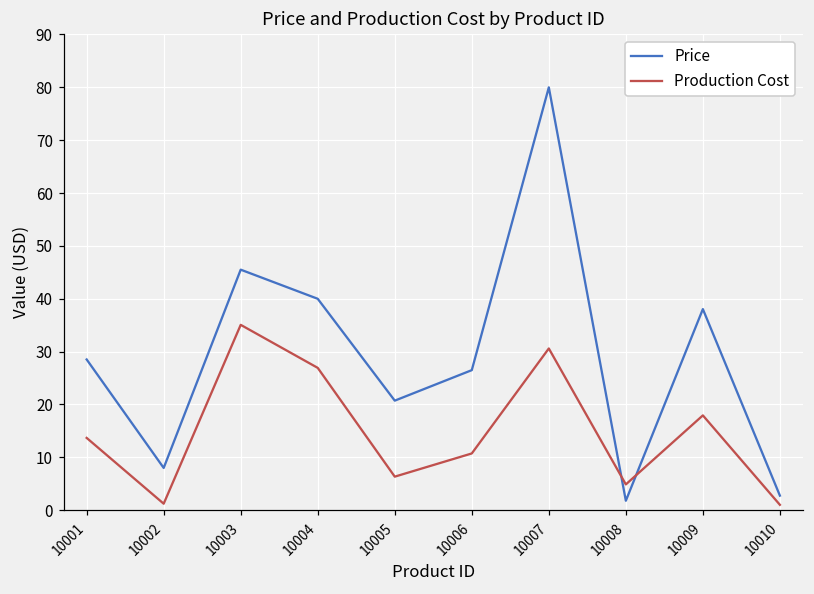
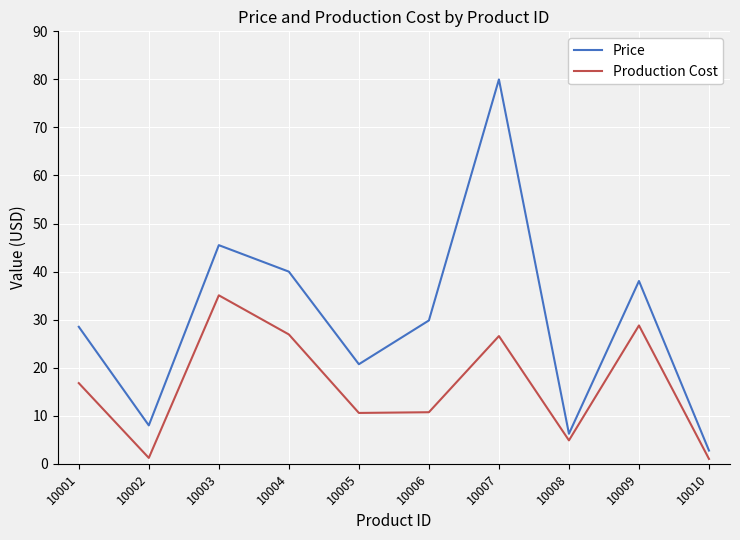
Production Cost, 10001: 14 -> 17
Production Cost, 10005: 6 -> 11
Price, 10006: 26 -> 30
Production Cost, 10007: 31 -> 27
Price, 10008: 2 -> 6
Production Cost, 10009: 18 -> 29
